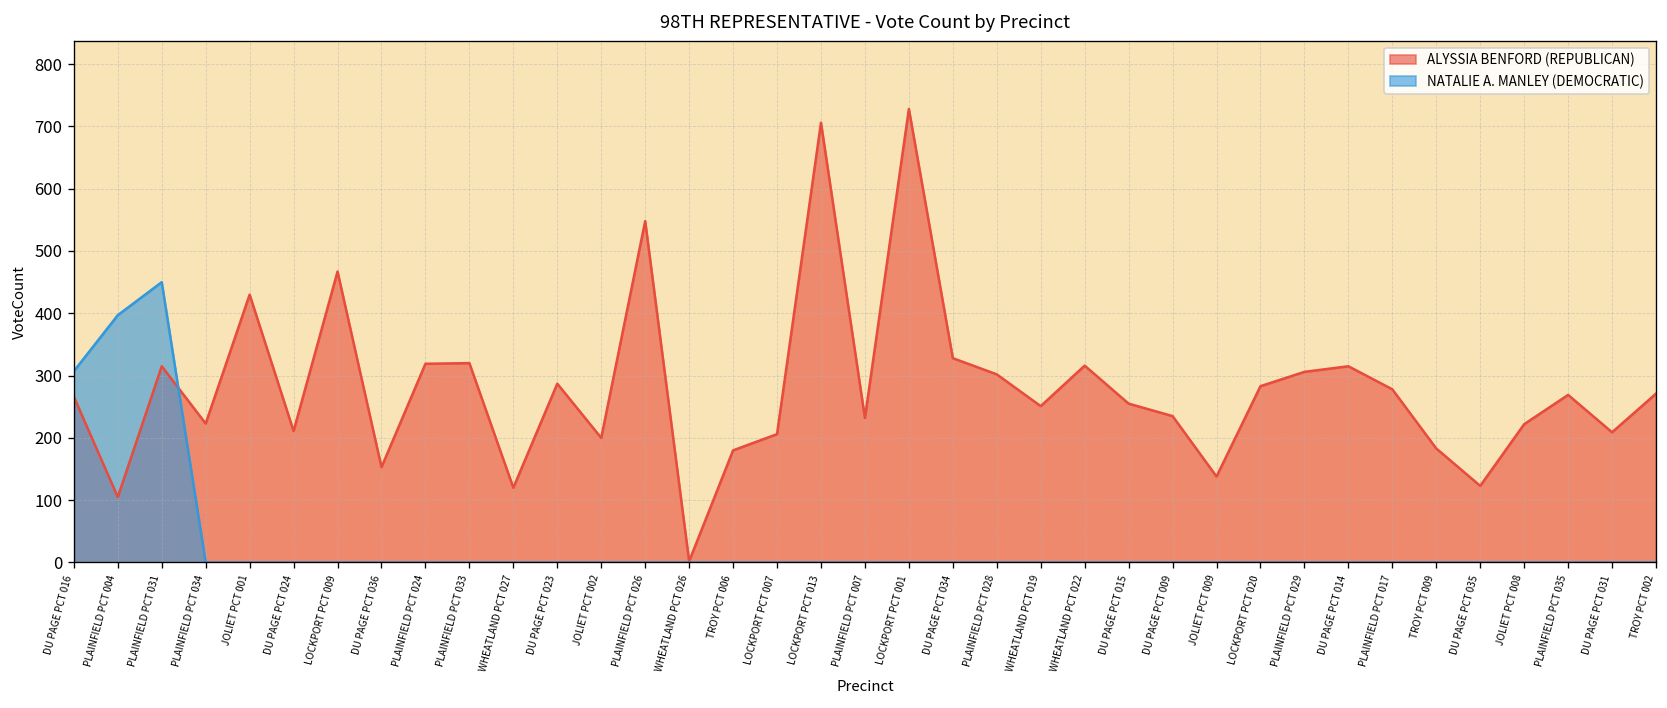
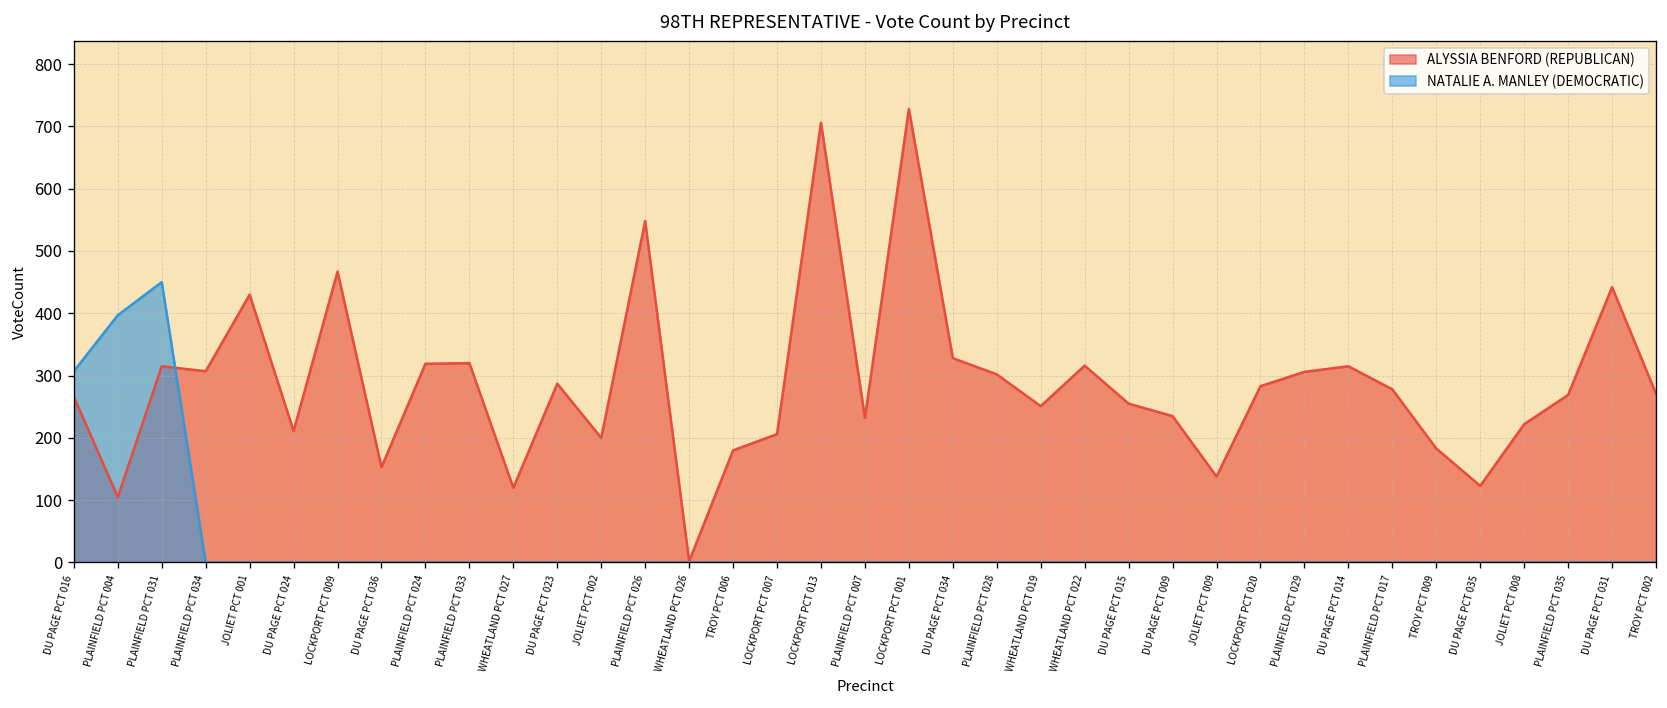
ALYSSIA BENFORD (REPUBLICAN), PLAINFIELD PCT 034: 220 -> 310
ALYSSIA BENFORD (REPUBLICAN), DU PAGE PCT 031: 210 -> 440
